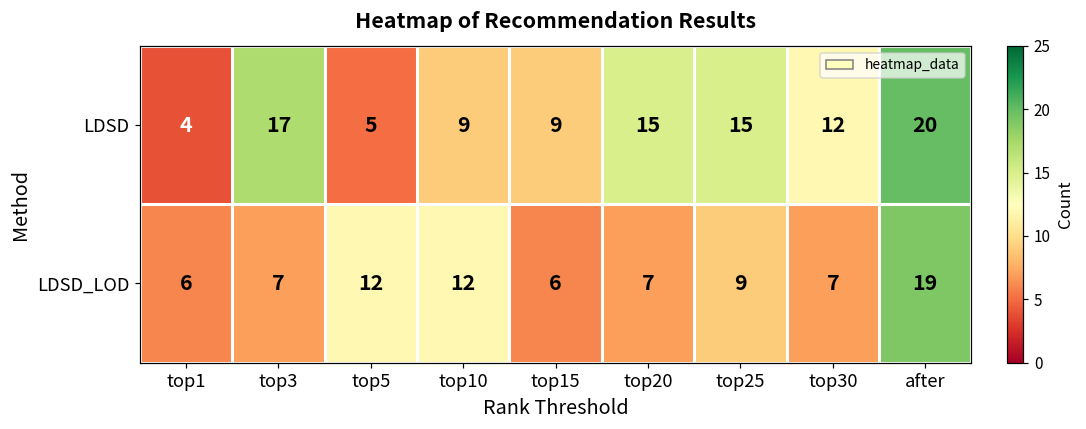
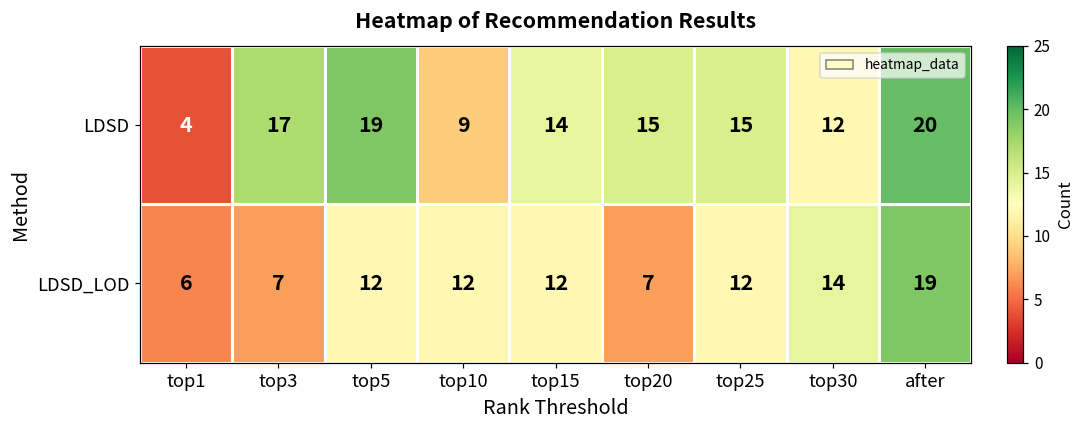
LDSD, top5: 5 -> 19
LDSD, top15: 9 -> 14
LDSD_LOD, top15: 6 -> 12
LDSD_LOD, top25: 9 -> 12
LDSD_LOD, top30: 7 -> 14
